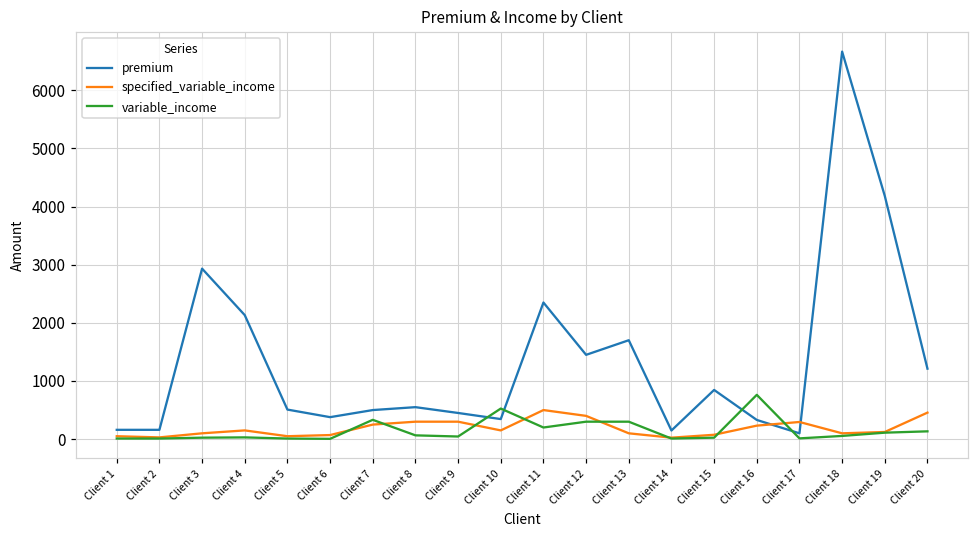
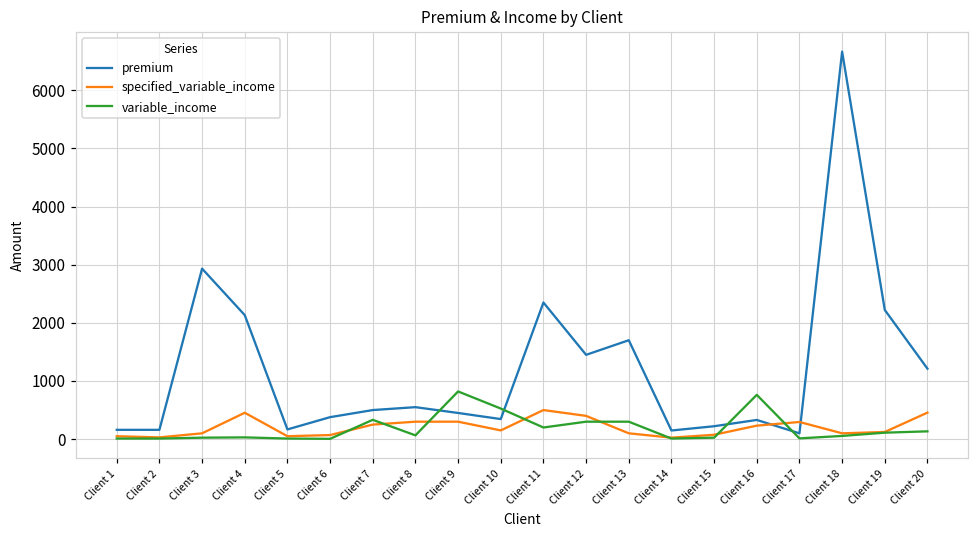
specified_variable_income, Client 4: 200 -> 500
premium, Client 5: 500 -> 200
variable_income, Client 9: 0 -> 800
premium, Client 15: 800 -> 200
premium, Client 19: 4200 -> 2200
